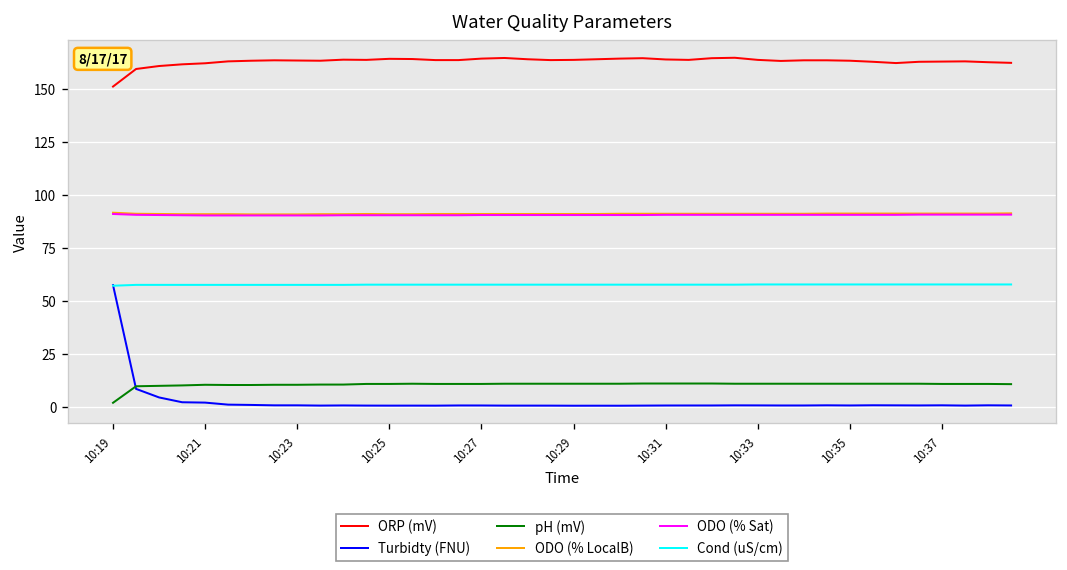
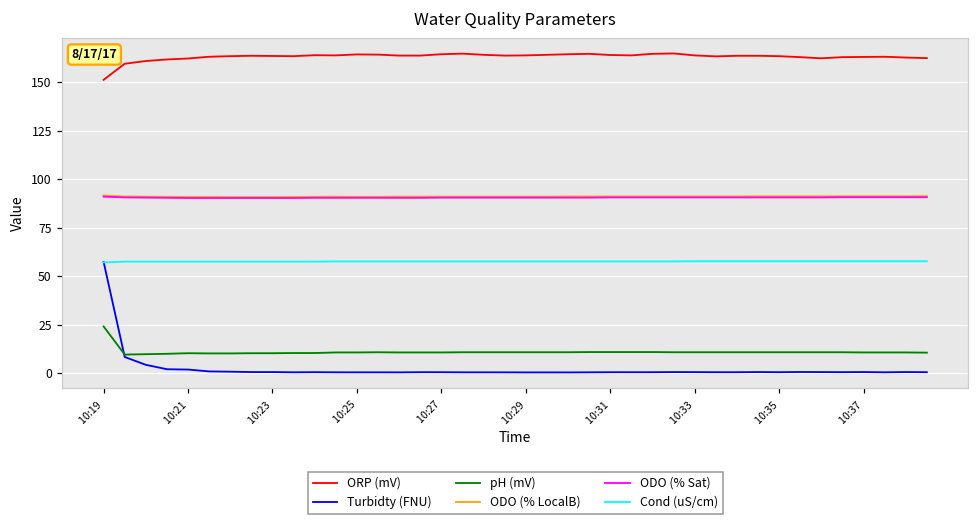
pH (mV), 10:19: 2 -> 24
